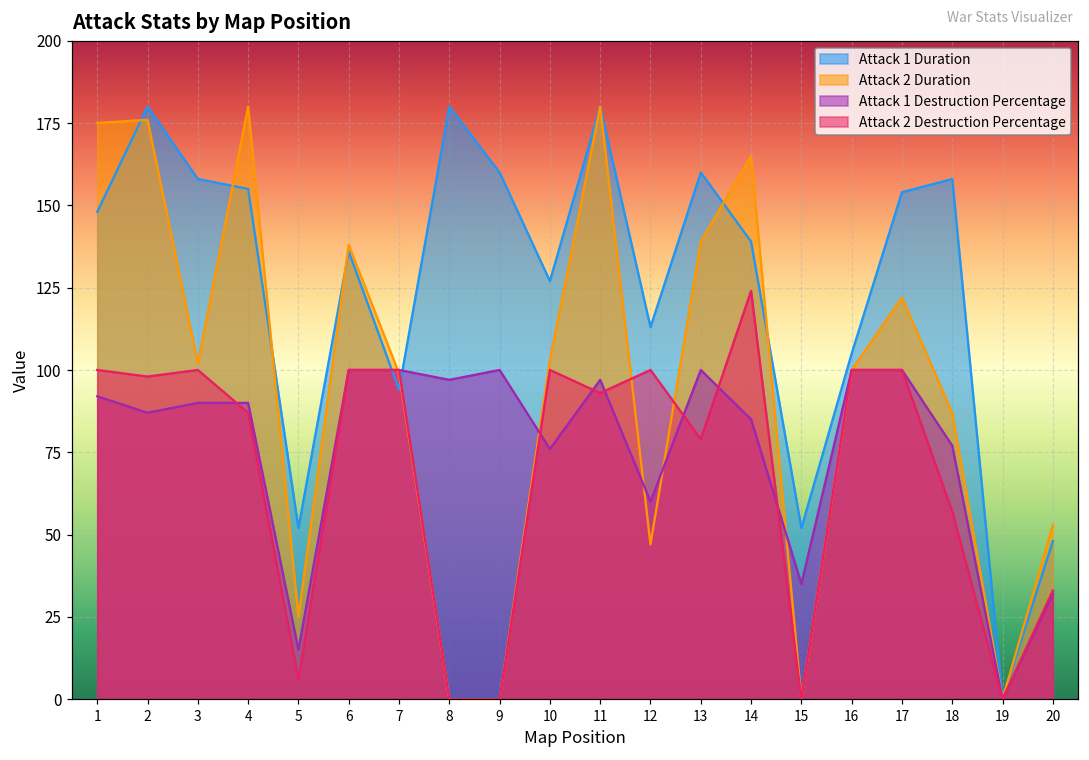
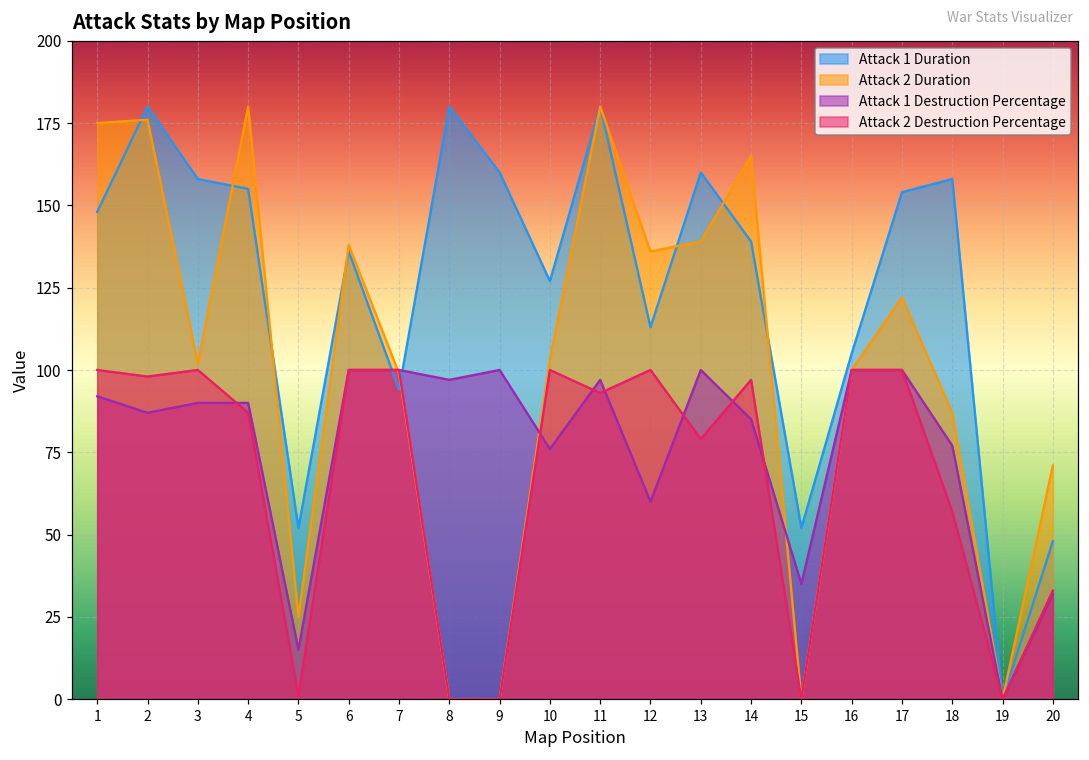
Attack 2 Destruction Percentage, 5: 6 -> 1
Attack 2 Duration, 12: 47 -> 136
Attack 2 Destruction Percentage, 14: 124 -> 97
Attack 2 Duration, 20: 53 -> 71
